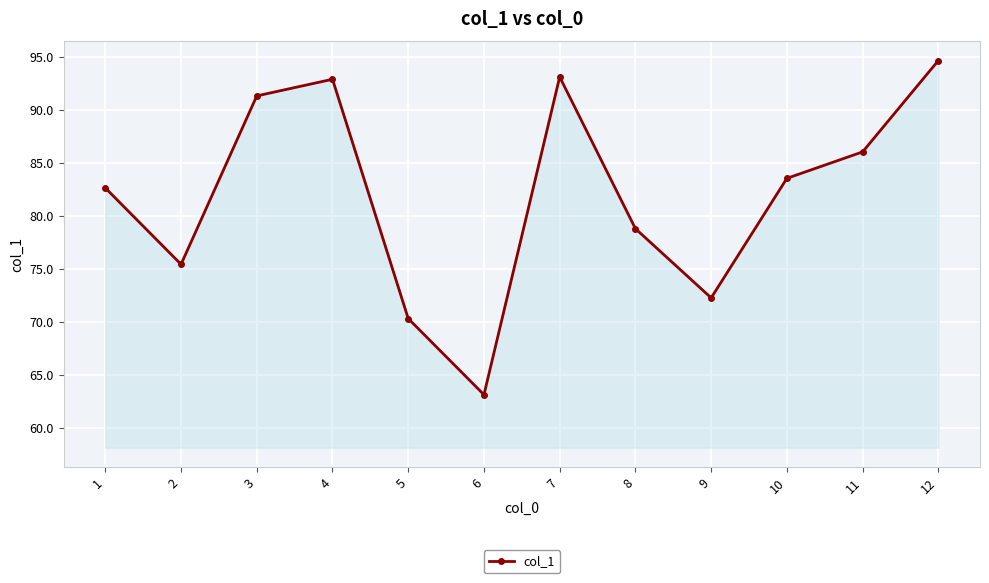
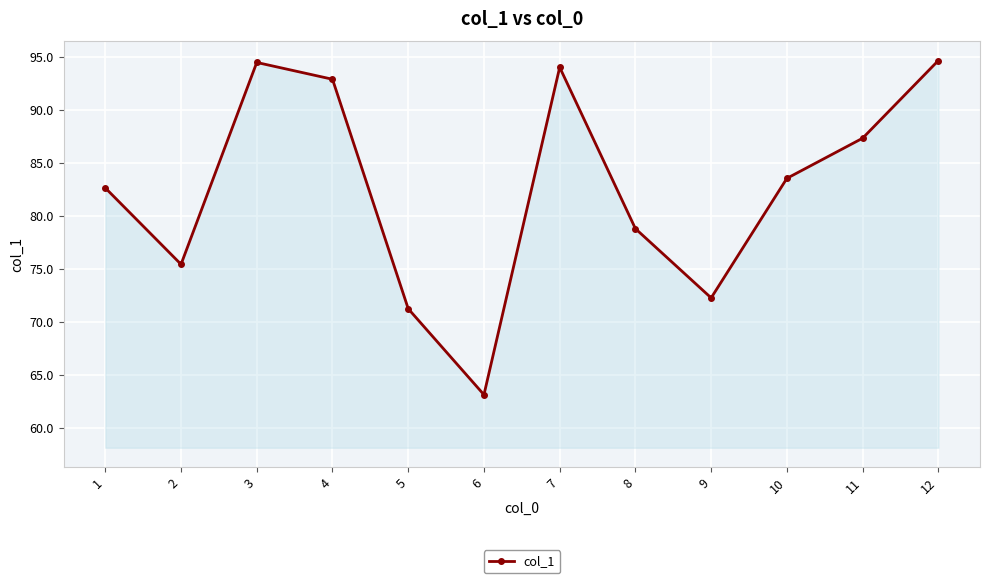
3: 91.3 -> 94.4
5: 70.3 -> 71.2
7: 93.1 -> 94.0
11: 86.0 -> 87.3
